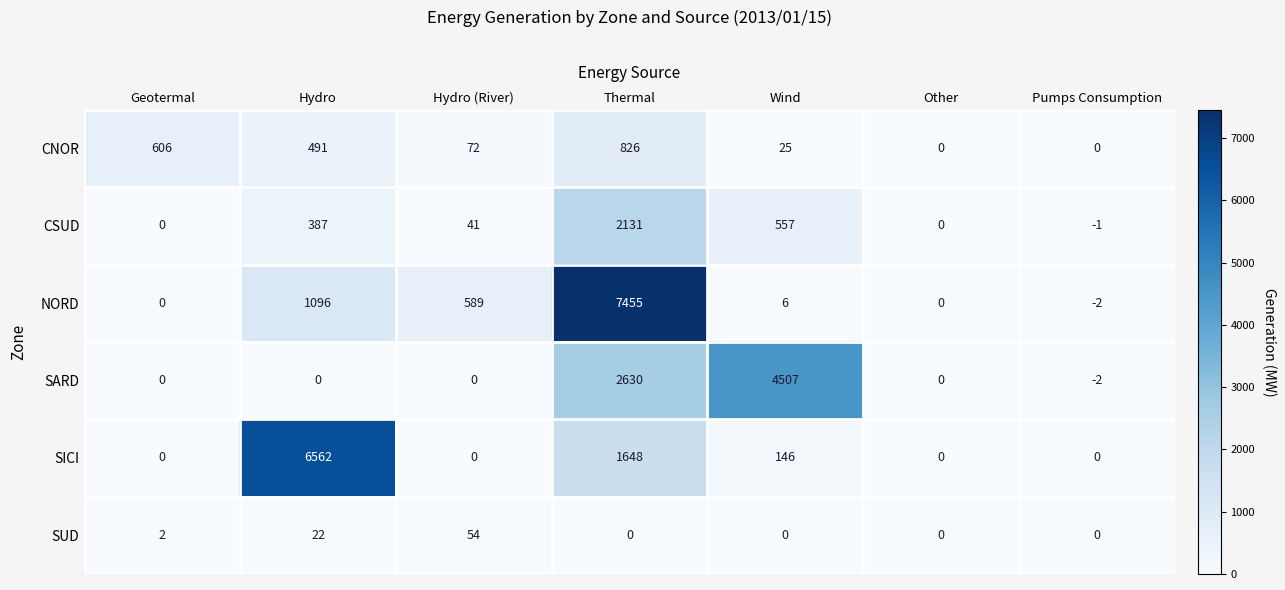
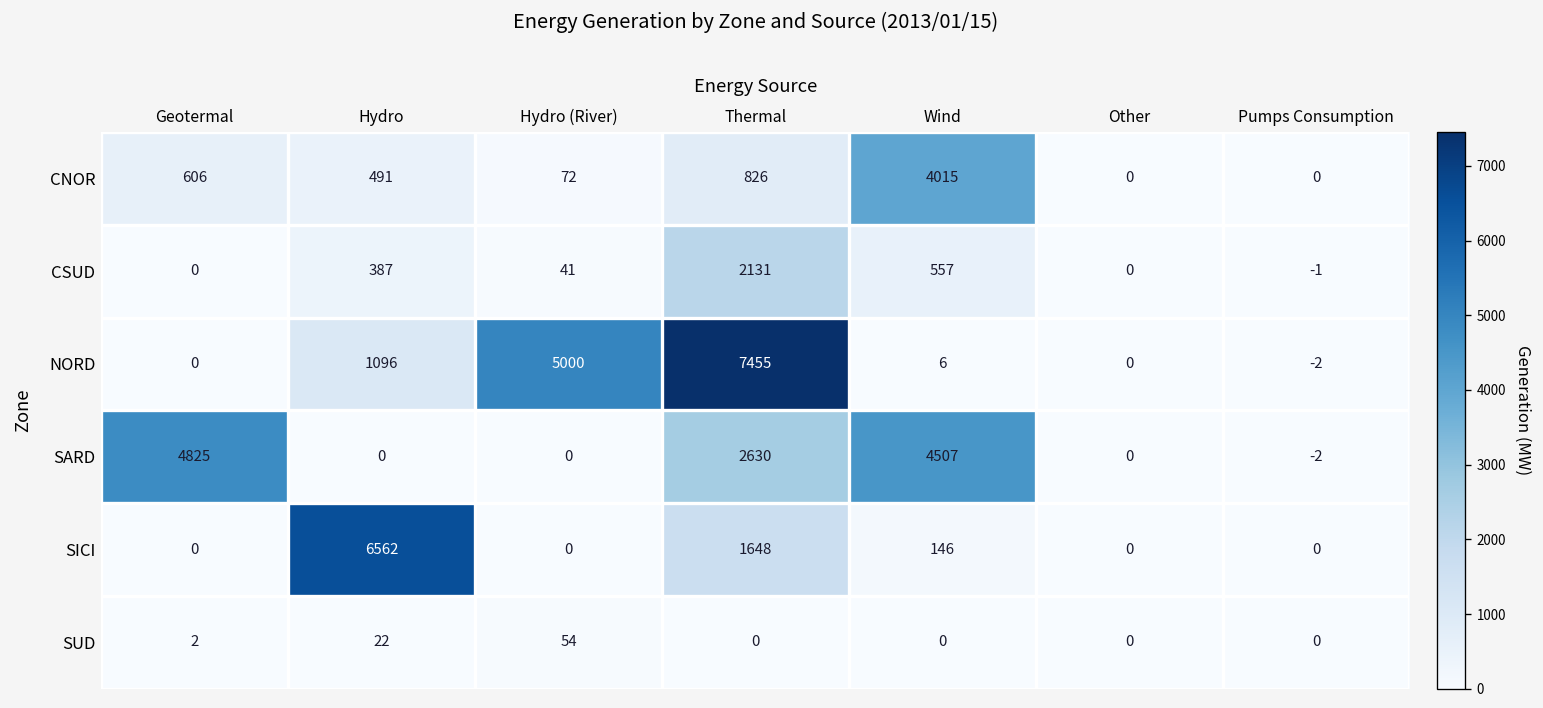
CNOR, Wind: 25 -> 4015
NORD, Hydro (River): 589 -> 5000
SARD, Geotermal: 0 -> 4825
